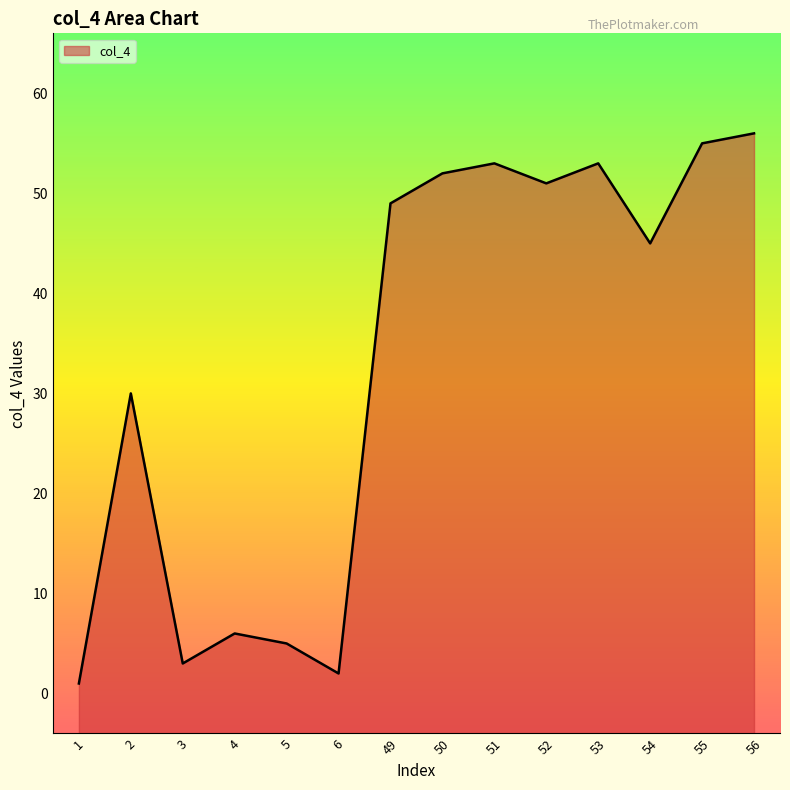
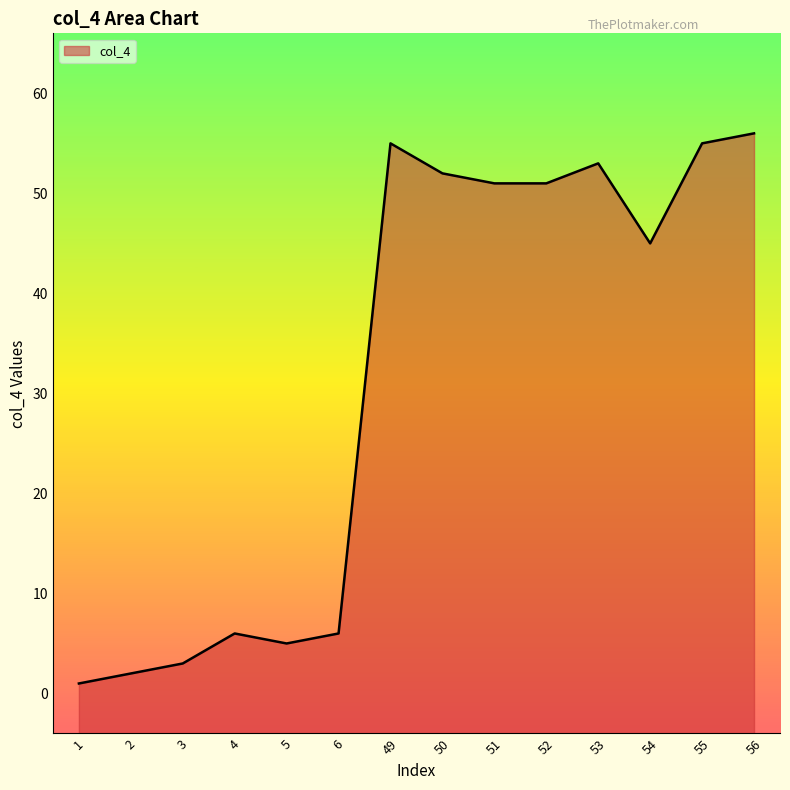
2: 30 -> 2
6: 2 -> 6
49: 49 -> 55
51: 53 -> 51
